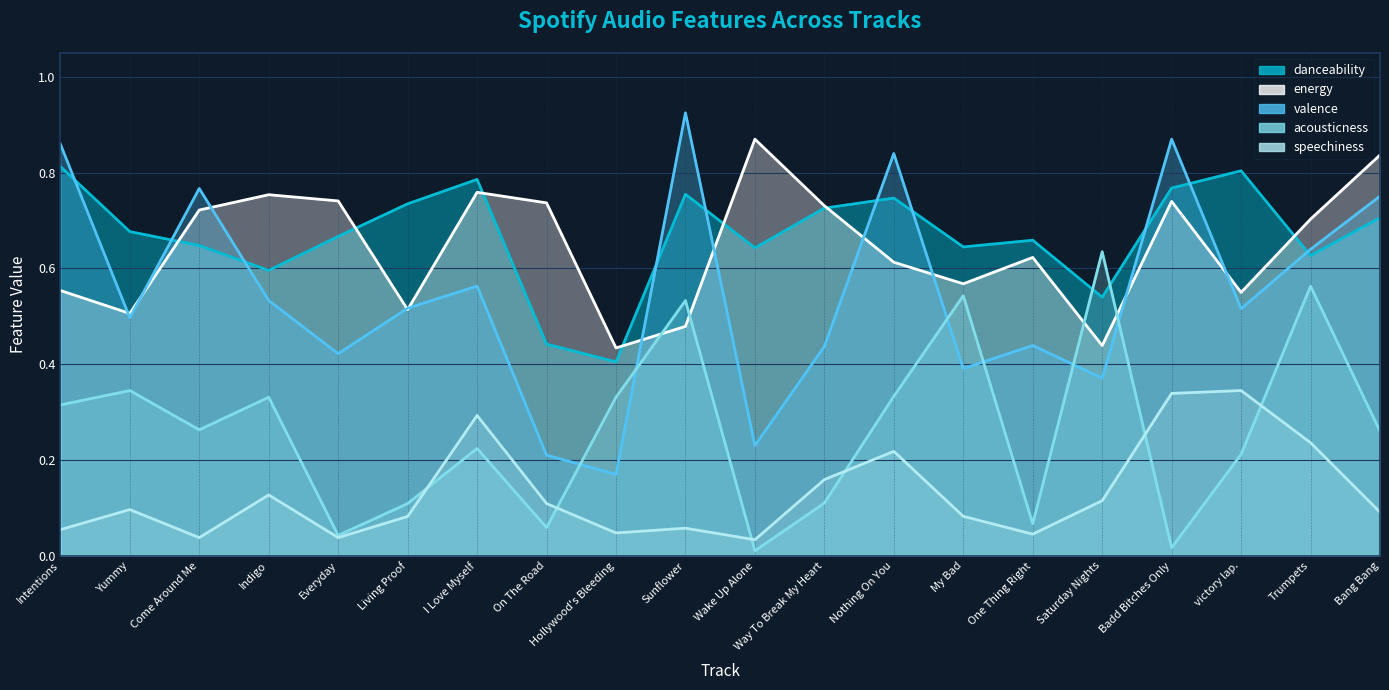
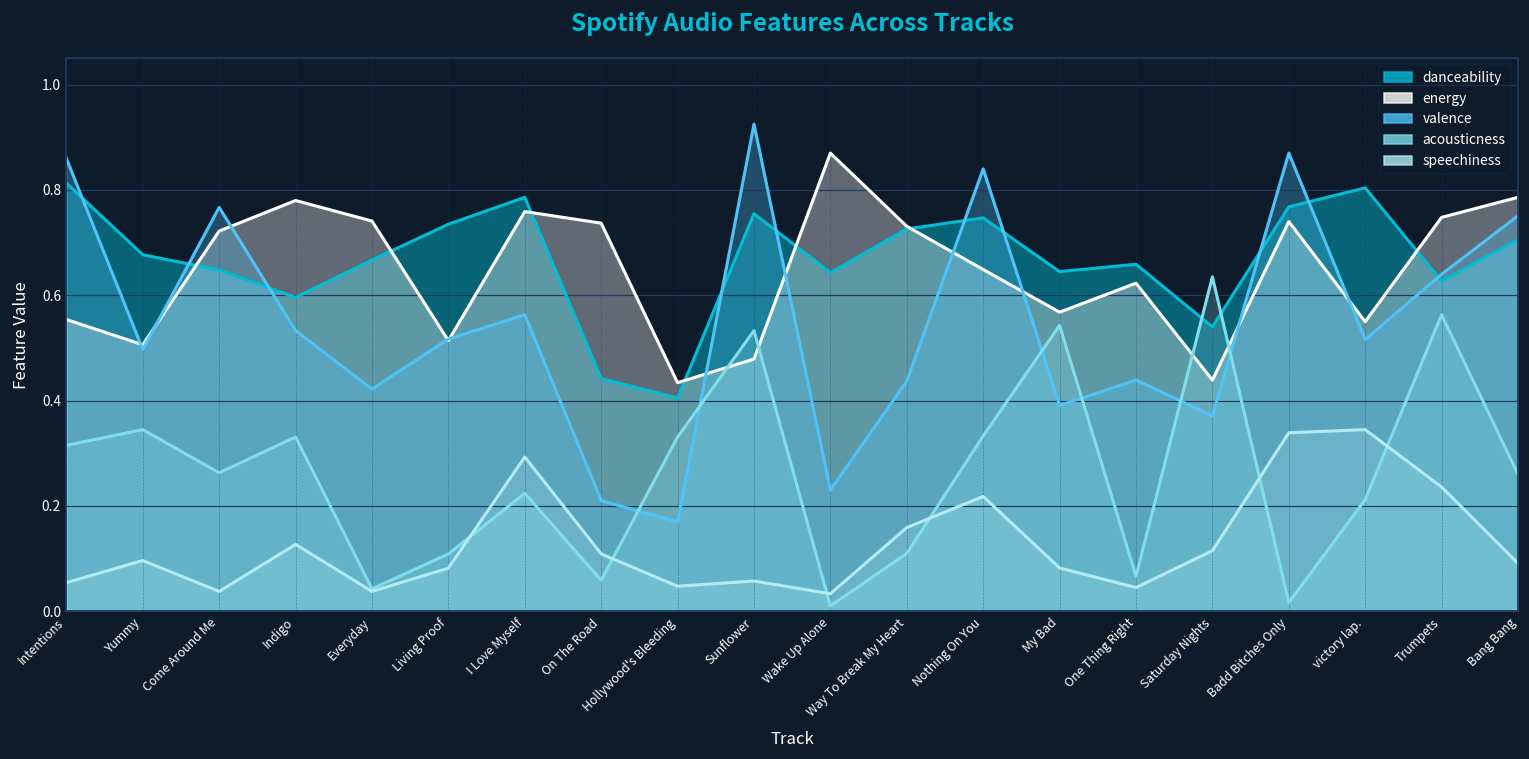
energy, Indigo: 0.75 -> 0.78
energy, Nothing On You: 0.61 -> 0.65
energy, Trumpets: 0.70 -> 0.75
energy, Bang Bang: 0.84 -> 0.79
